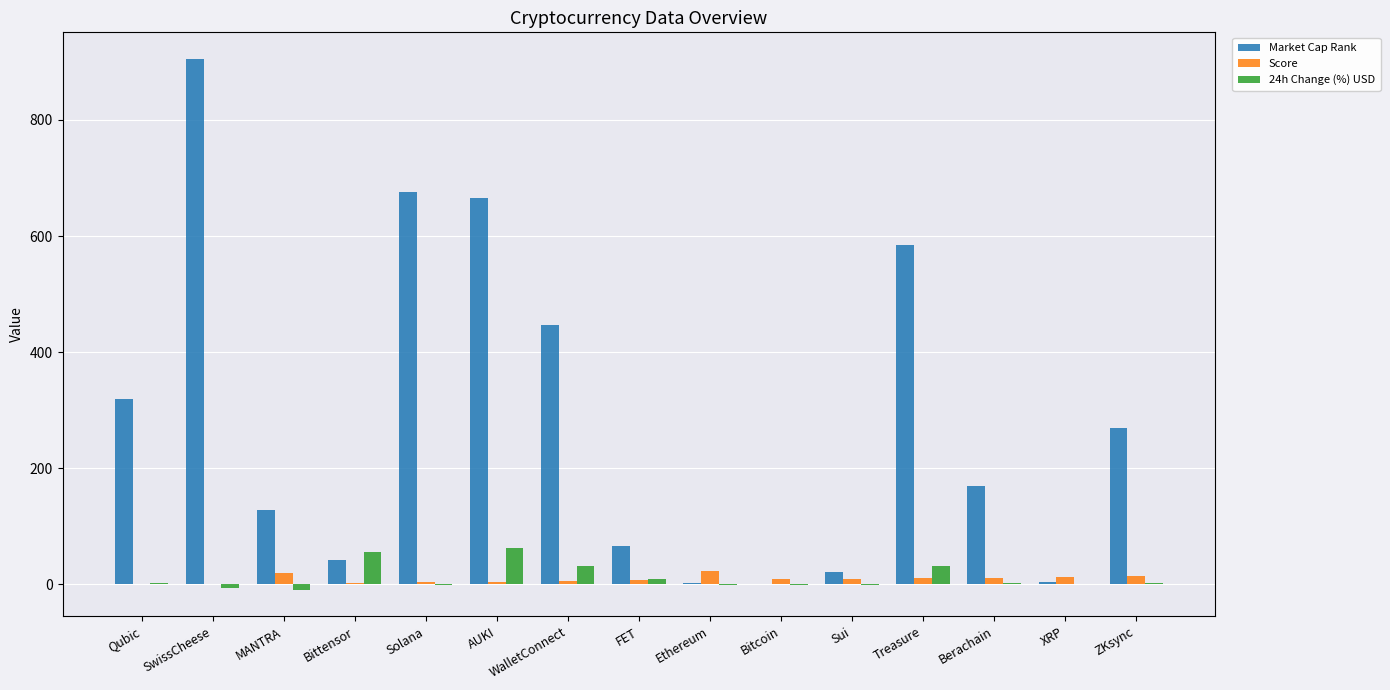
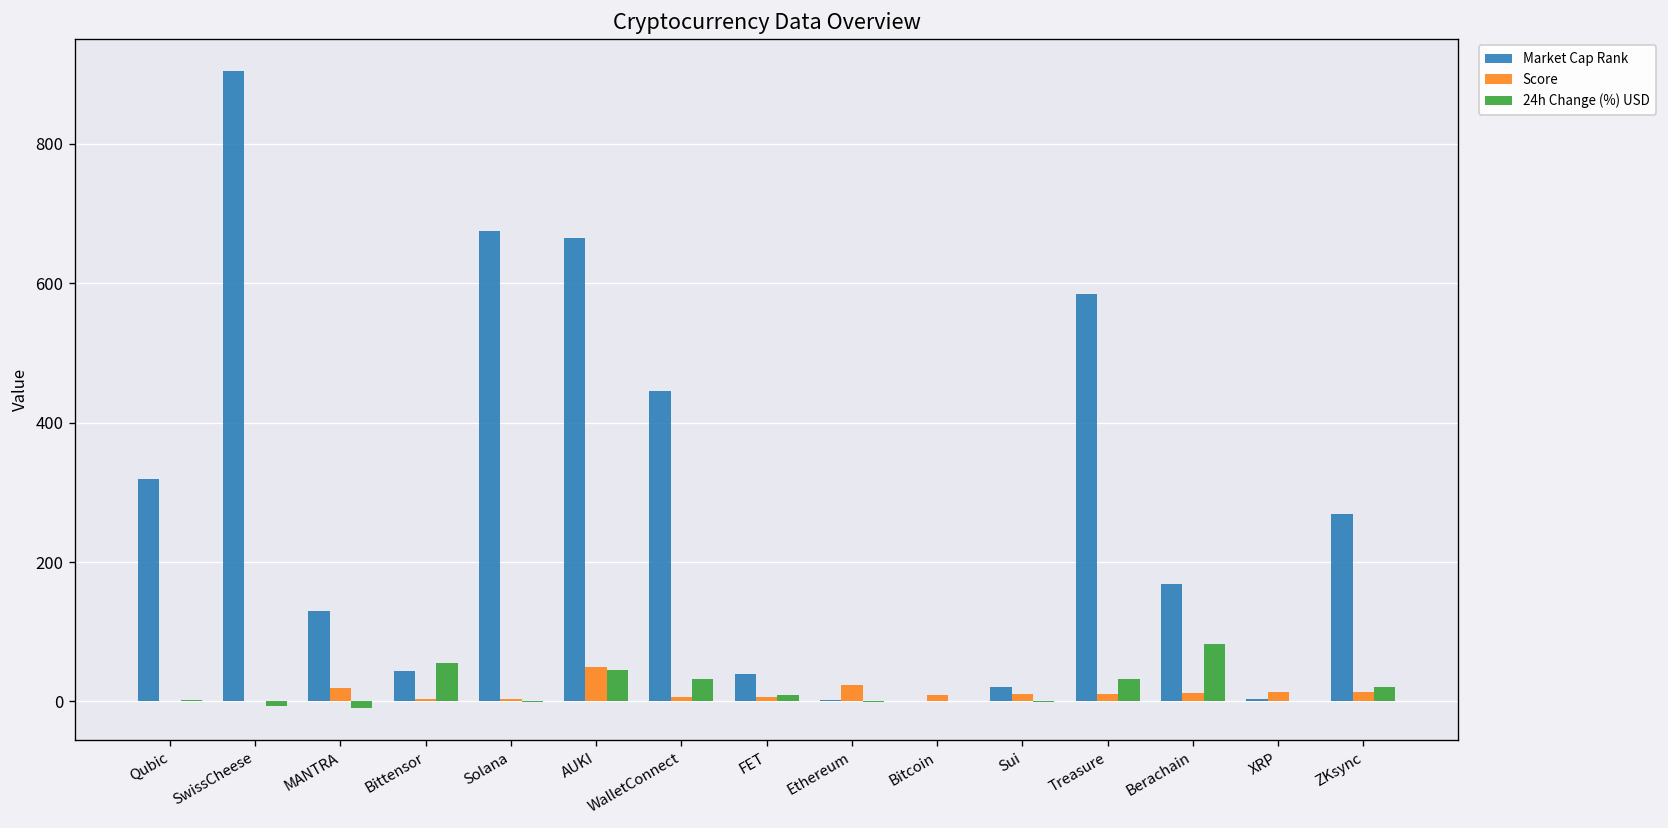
Score, AUKI: 10 -> 50
24h Change (%) USD, AUKI: 60 -> 40
Market Cap Rank, FET: 70 -> 40
24h Change (%) USD, Berachain: 0 -> 80
24h Change (%) USD, ZKsync: 0 -> 20
